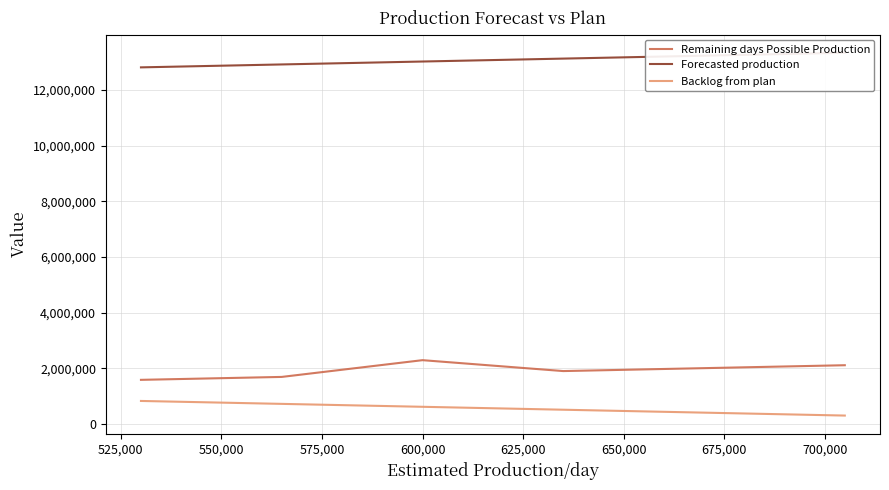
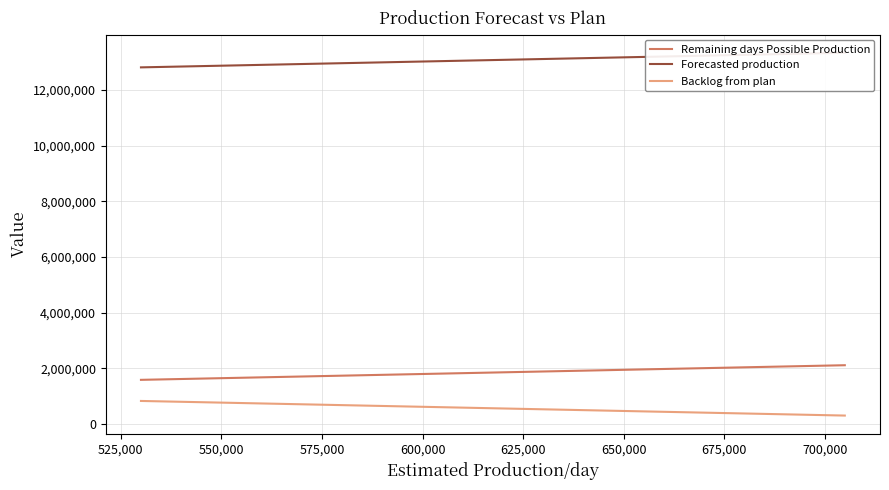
Remaining days Possible Production, 600,000: 2,300,000 -> 1,800,000
